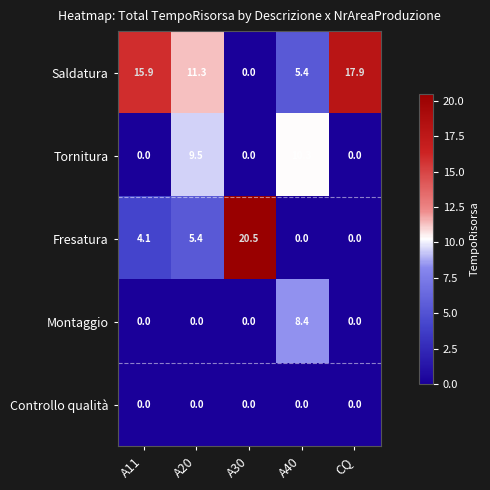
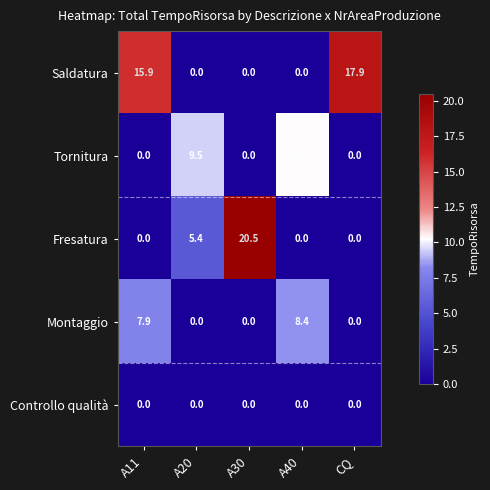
Saldatura, A20: 11.3 -> 0.0
Saldatura, A40: 5.4 -> 0.0
Fresatura, A11: 4.1 -> 0.0
Montaggio, A11: 0.0 -> 7.9
